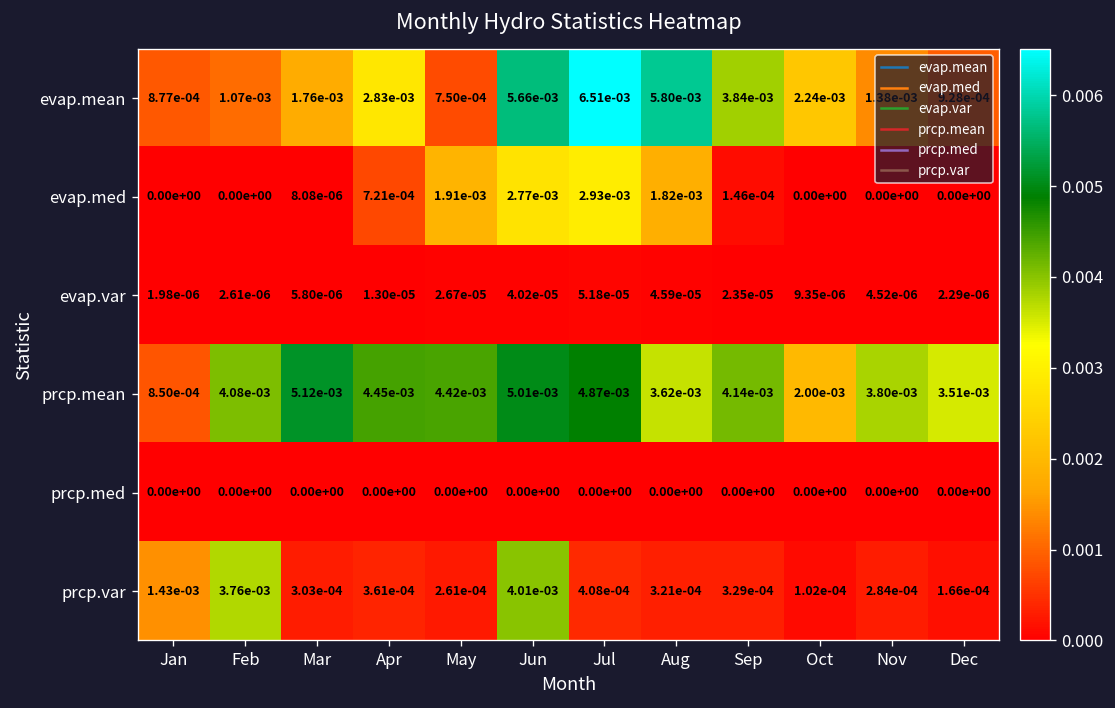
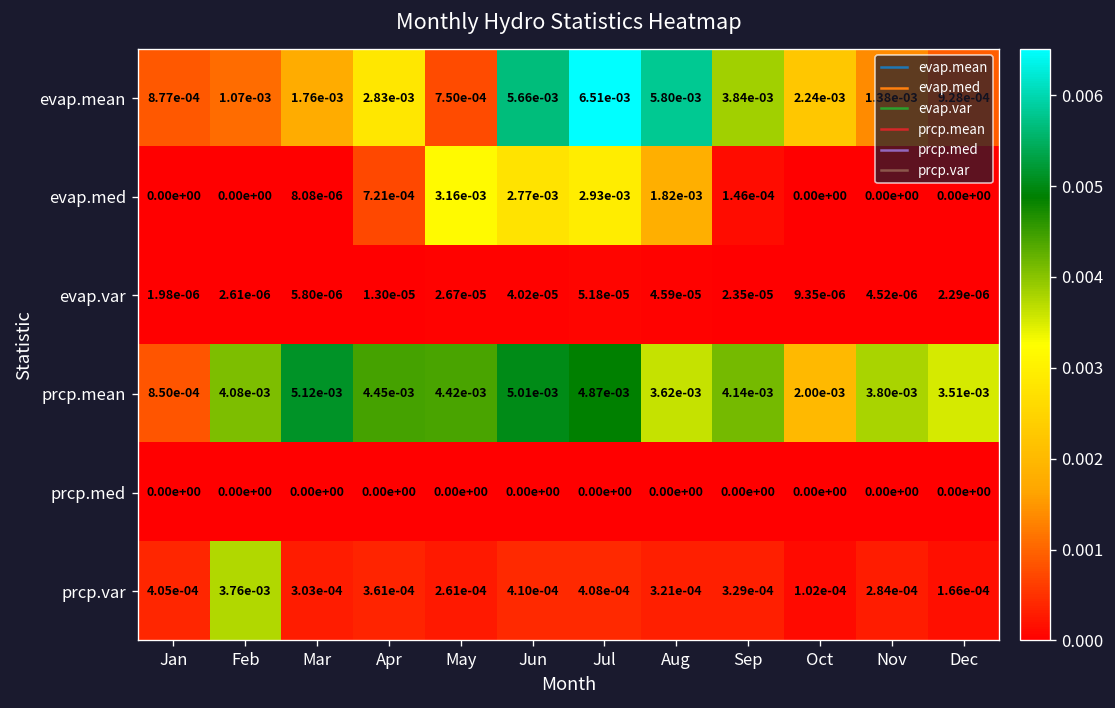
evap.med, May: 1.91e-03 -> 3.16e-03
prcp.var, Jan: 1.43e-03 -> 4.05e-04
prcp.var, Jun: 4.01e-03 -> 4.10e-04
